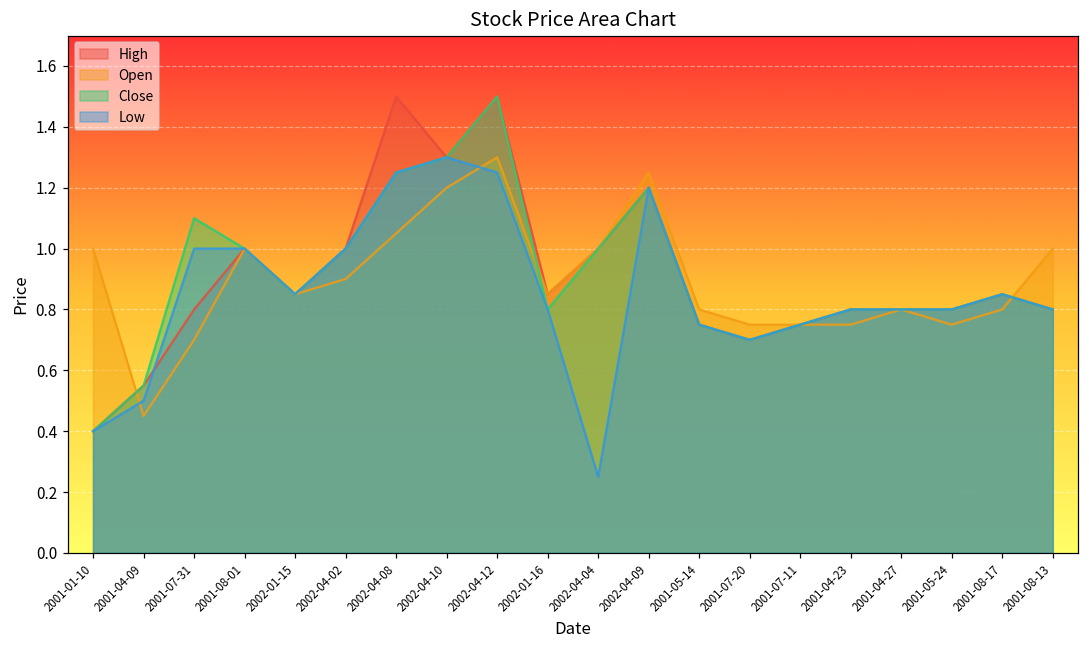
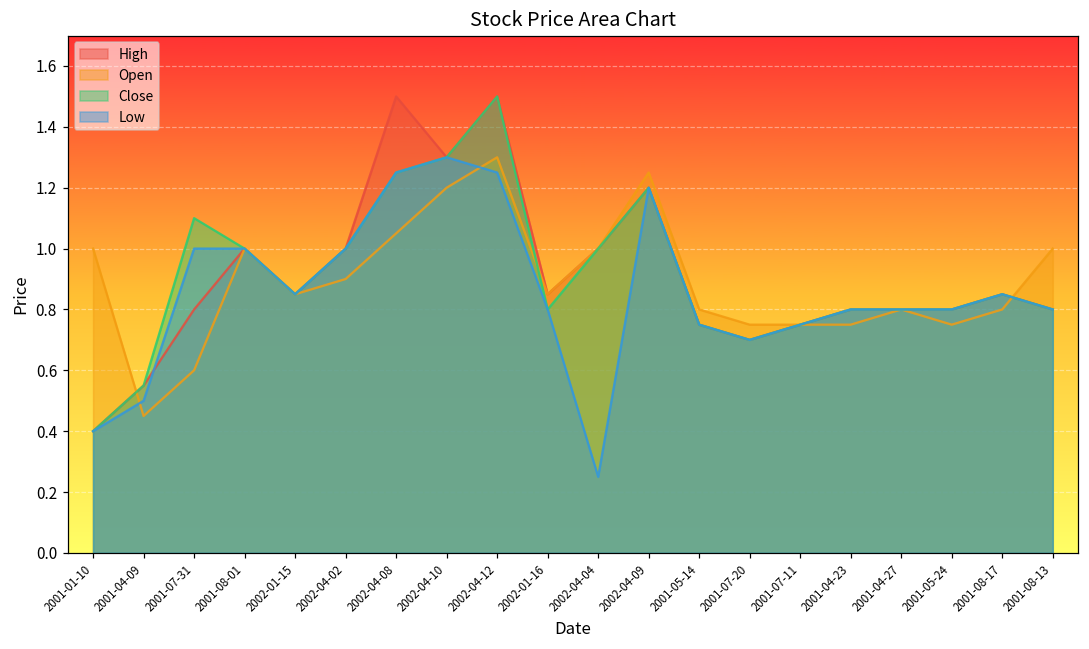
Open, 2001-07-31: 0.7 -> 0.6
